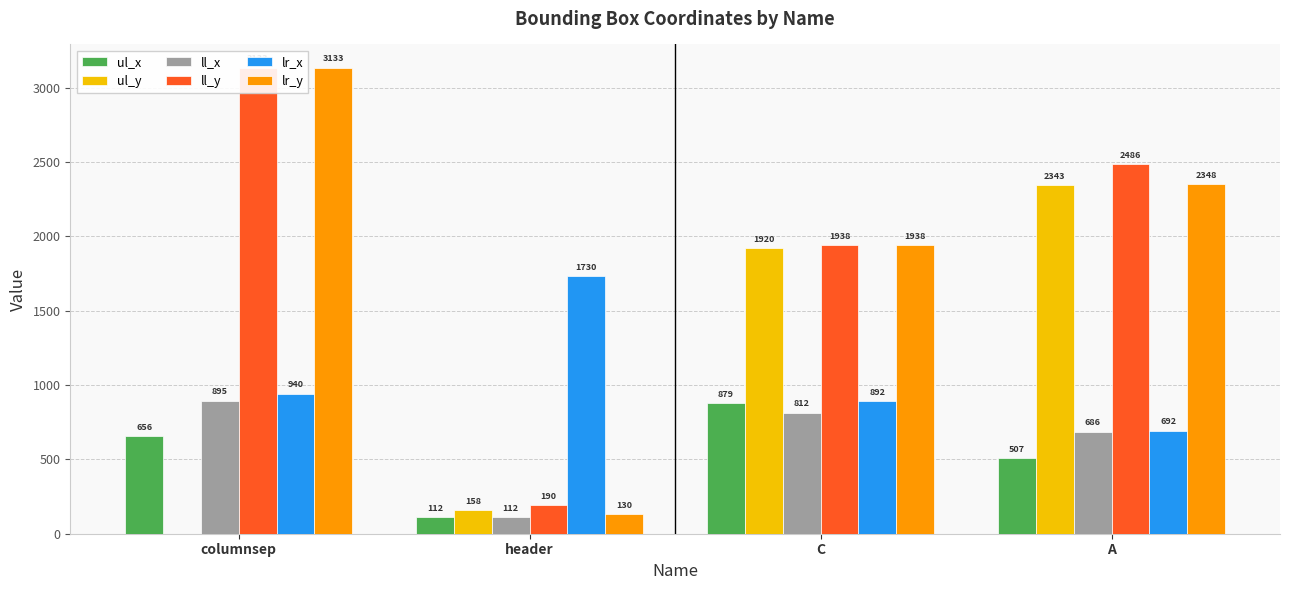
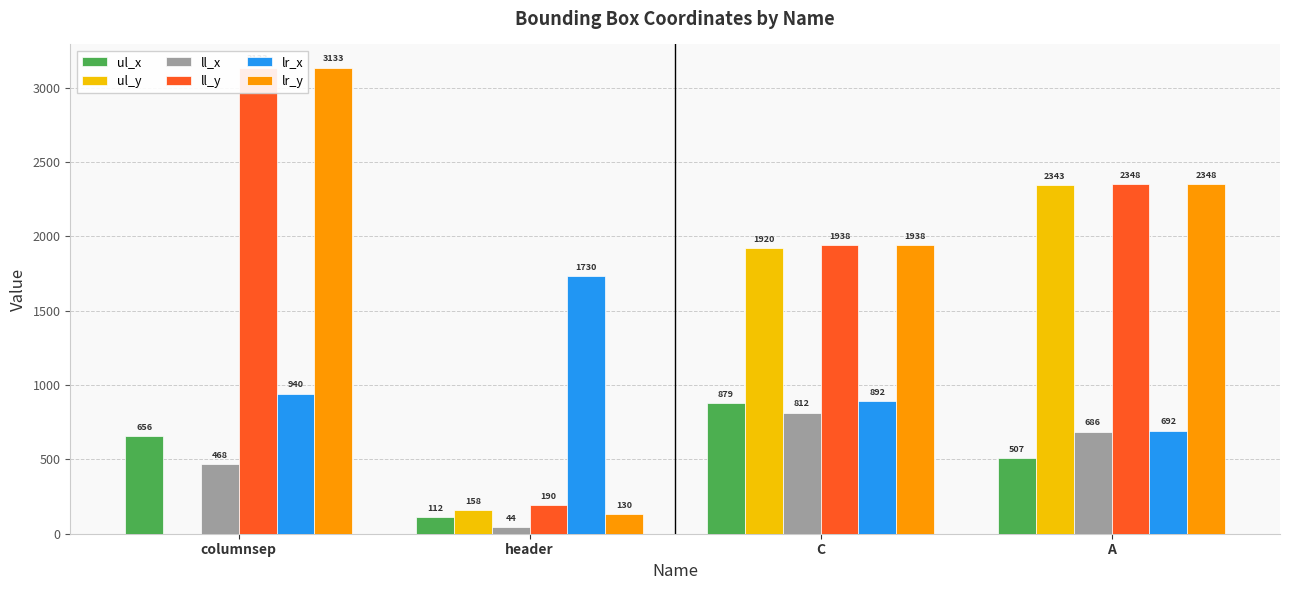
ll_x, columnsep: 895 -> 468
ll_x, header: 112 -> 44
ll_y, A: 2486 -> 2348
